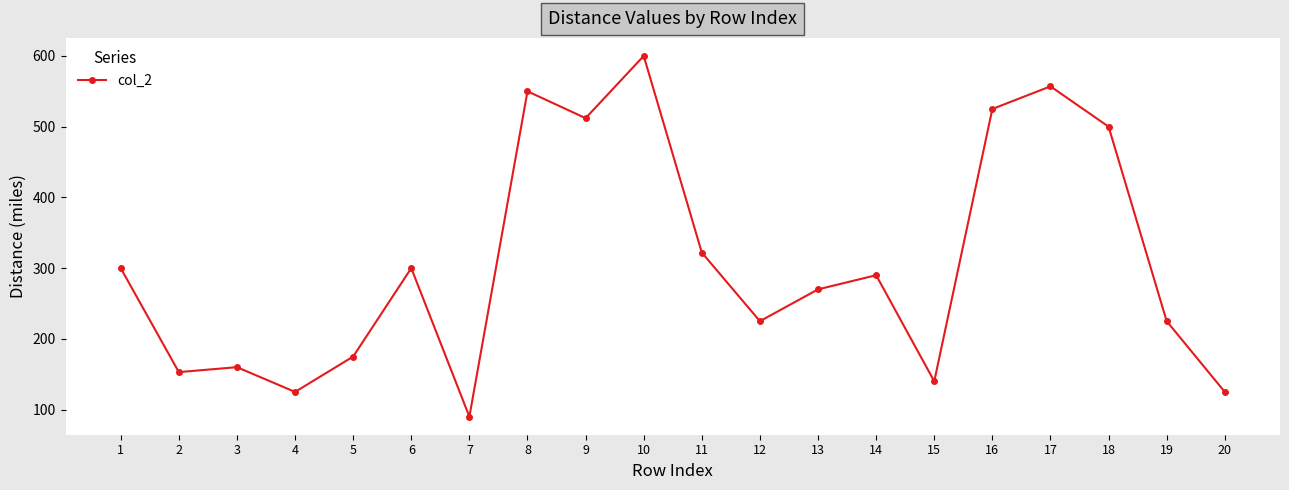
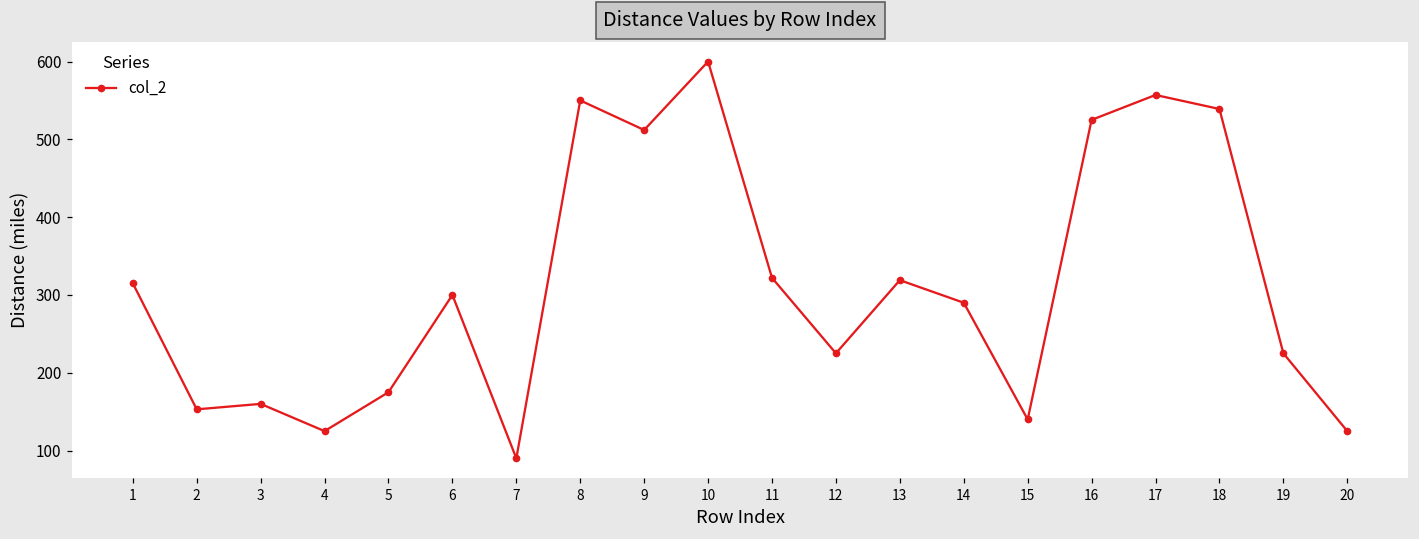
1: 300 -> 320
13: 270 -> 320
18: 500 -> 540
